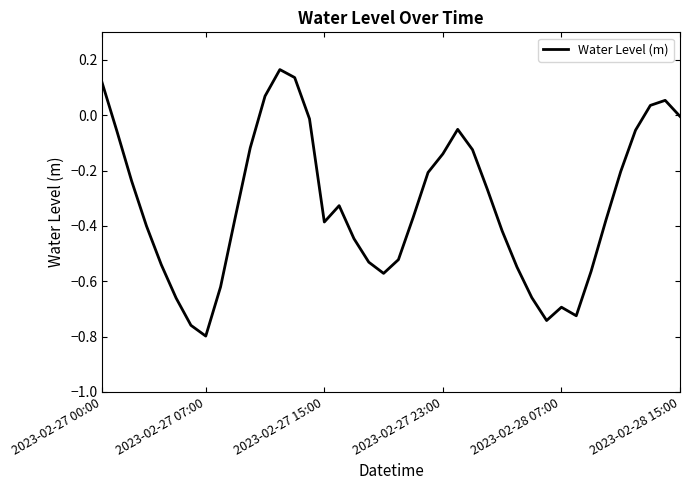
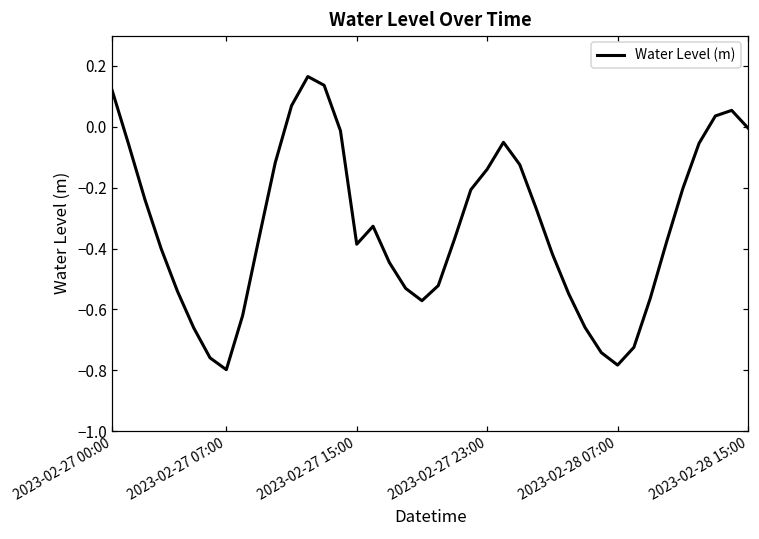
2023-02-28 07:00: -0.69 -> -0.78
